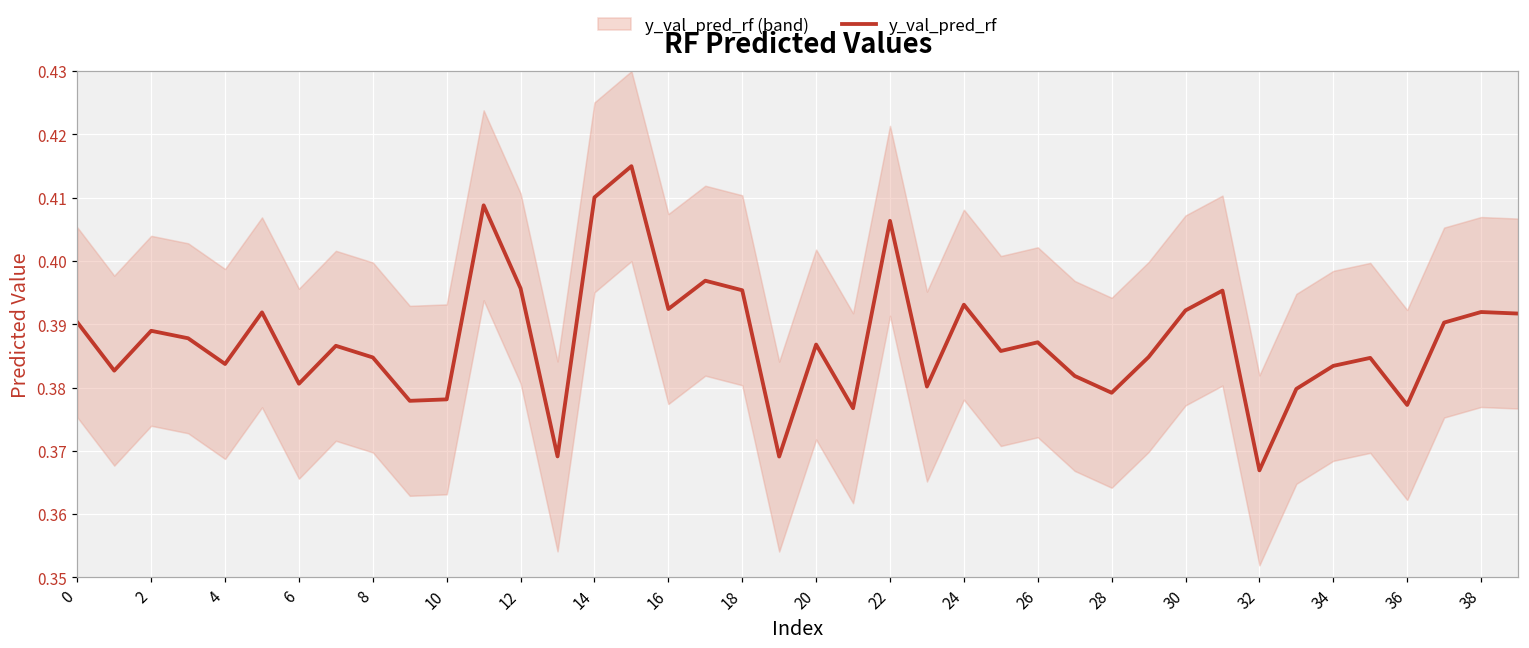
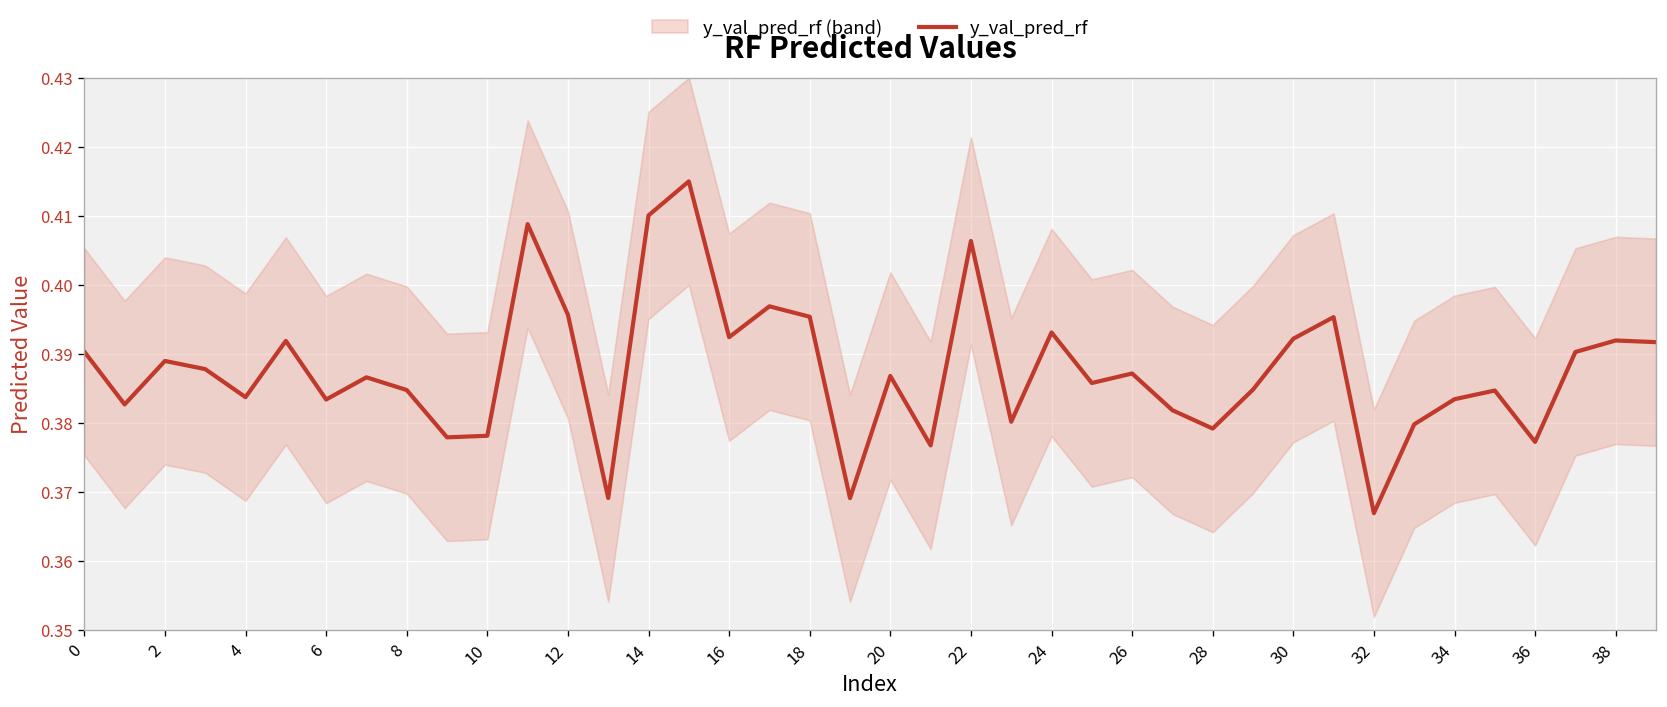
y_val_pred_rf, 6: 0.381 -> 0.383
